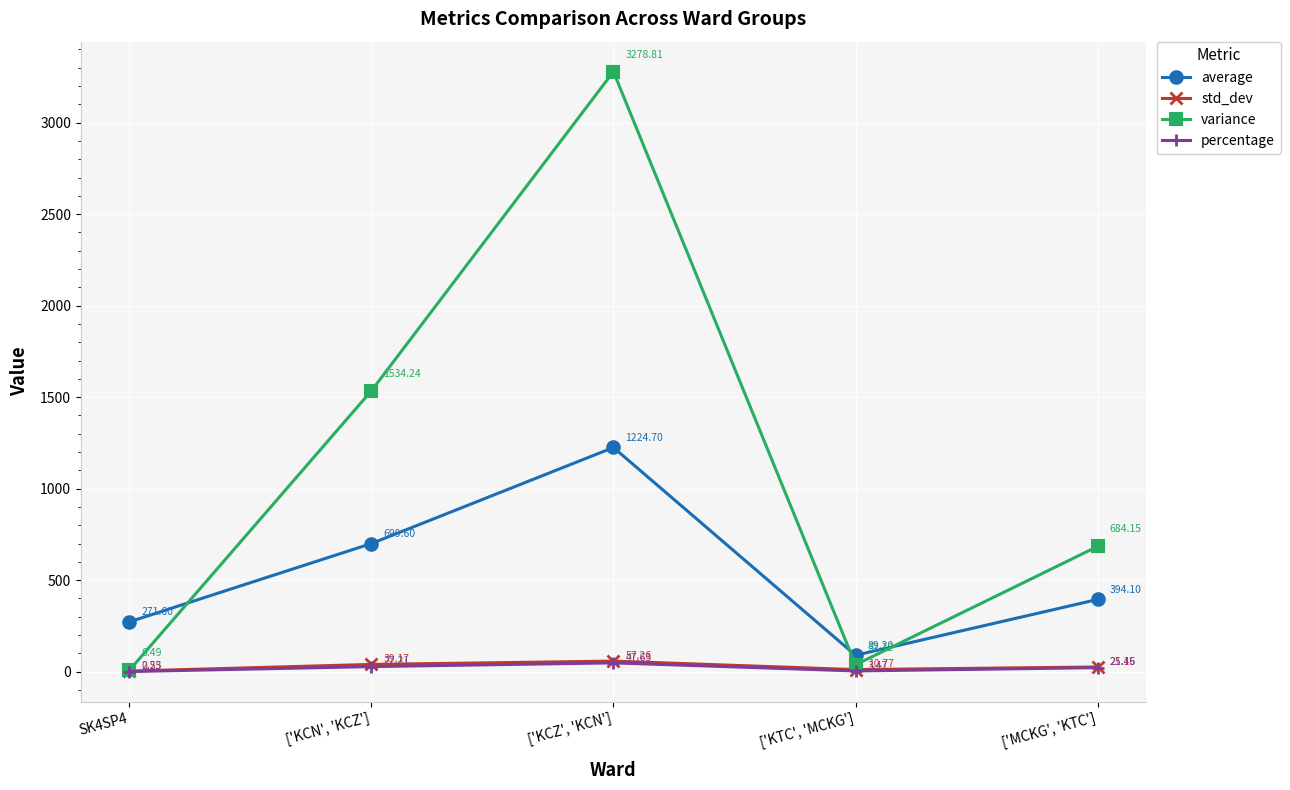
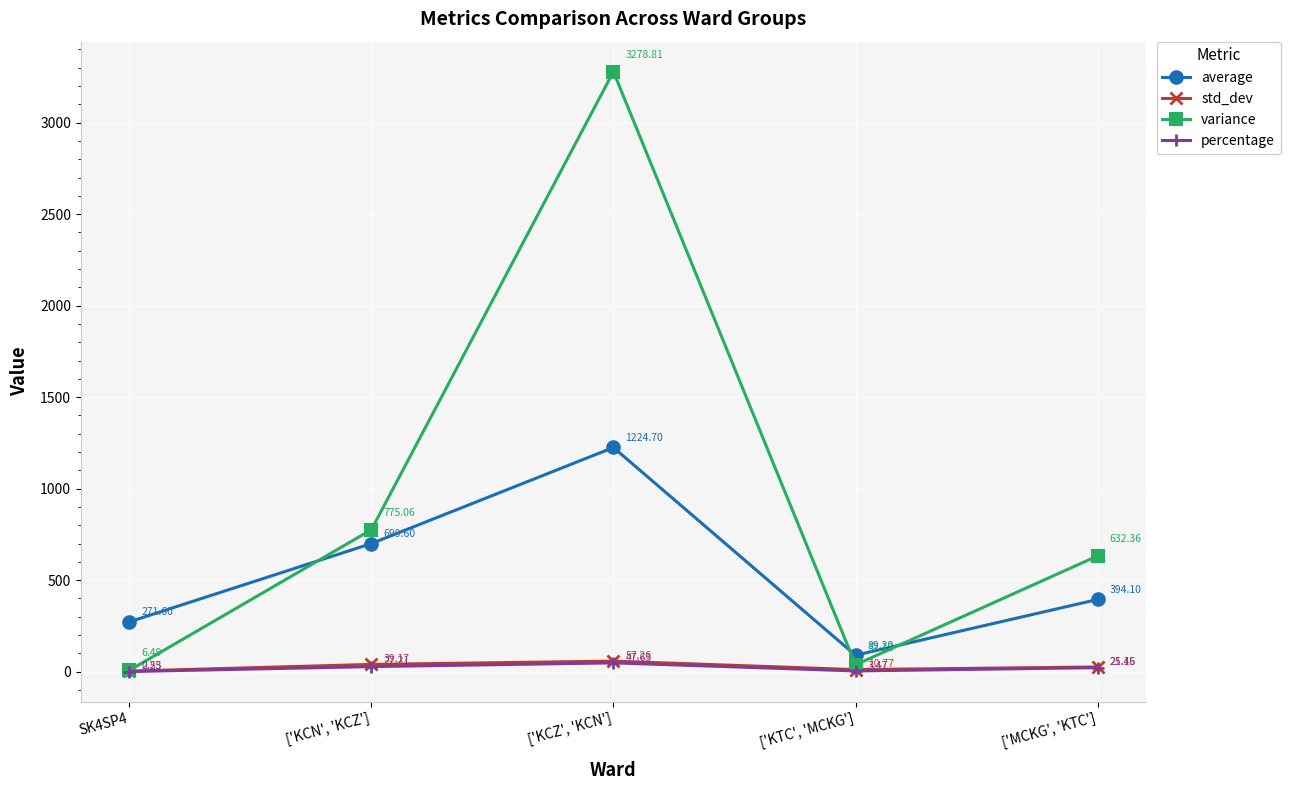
variance, ['KCN', 'KCZ']: 1534.24 -> 775.06
variance, ['MCKG', 'KTC']: 684.15 -> 632.36
